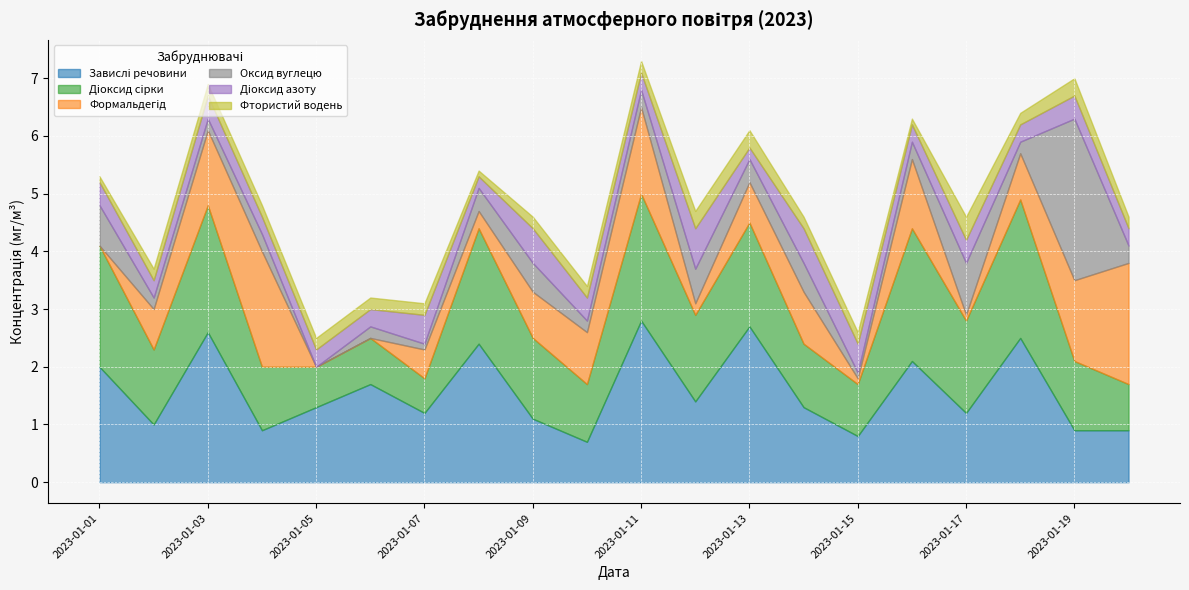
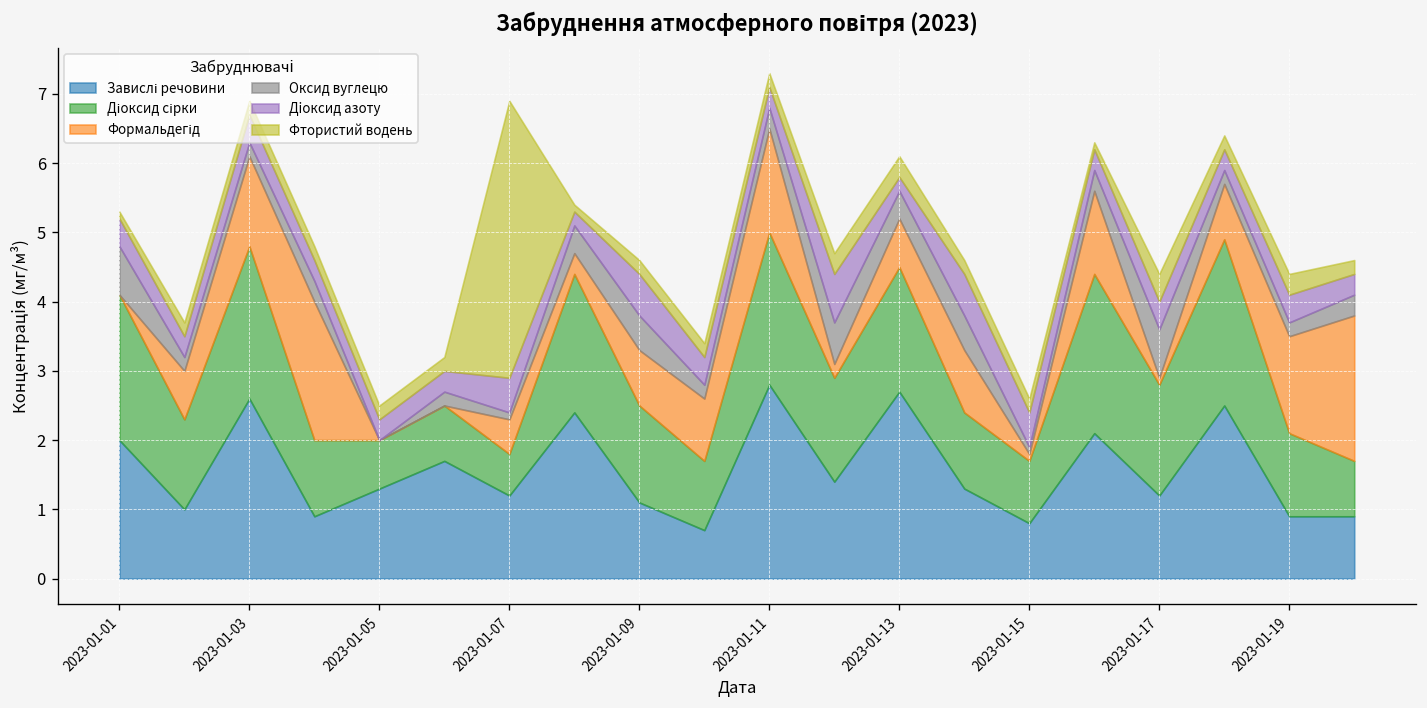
Фтористий водень, 2023-01-07: 0.2 -> 4.0
Оксид вуглецю, 2023-01-17: 0.9 -> 0.7
Оксид вуглецю, 2023-01-19: 2.8 -> 0.2
